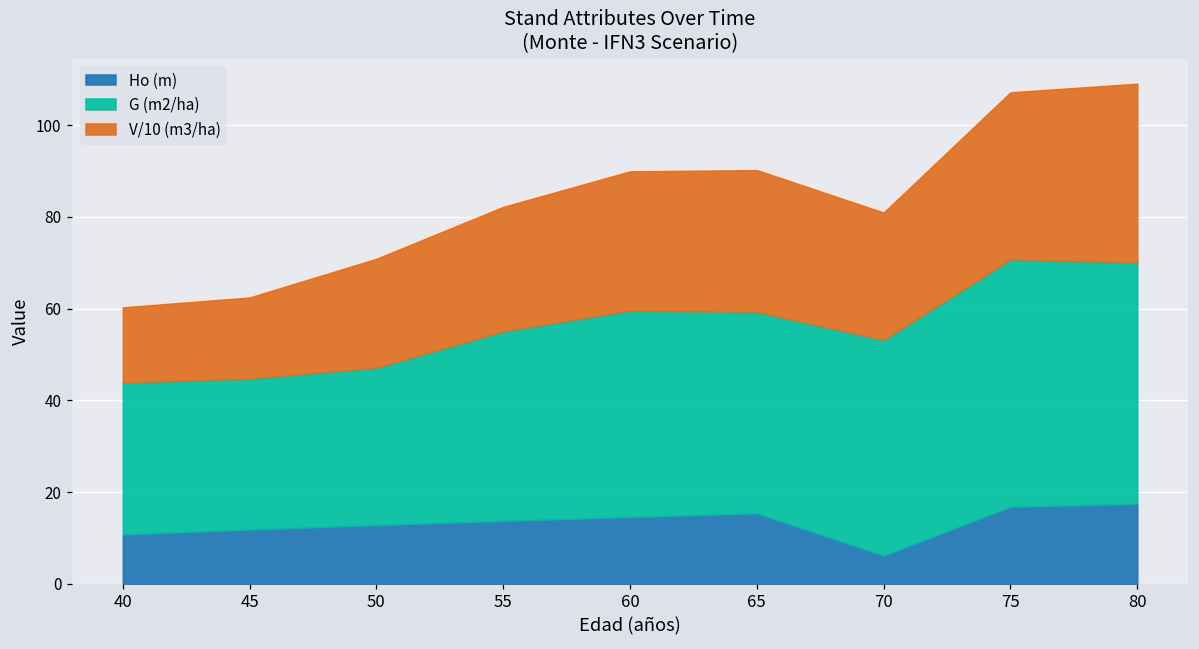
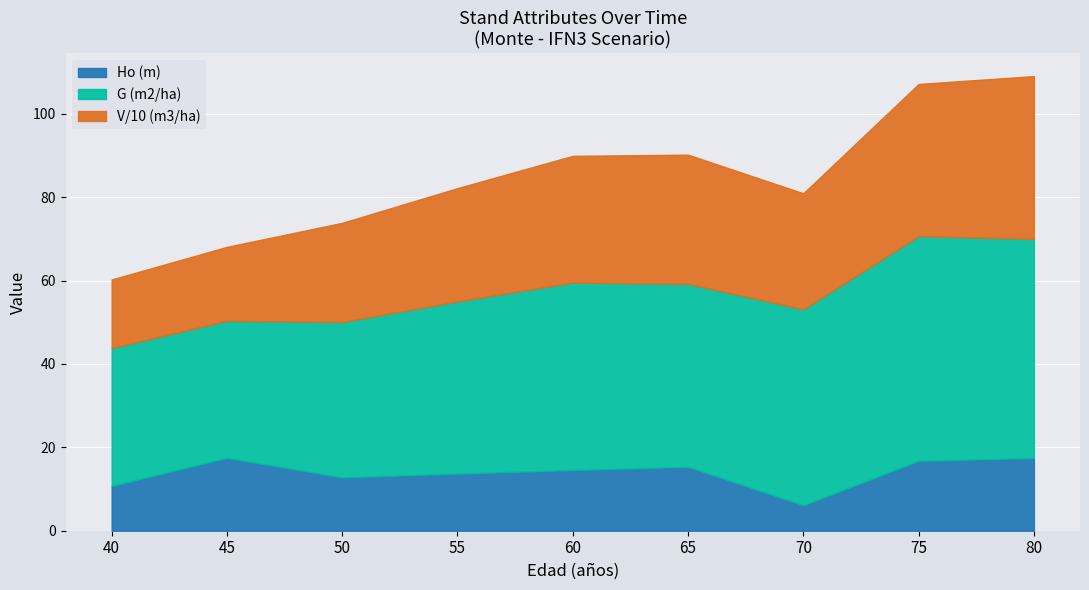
Ho (m), 45: 12 -> 18
G (m2/ha), 50: 34 -> 37
